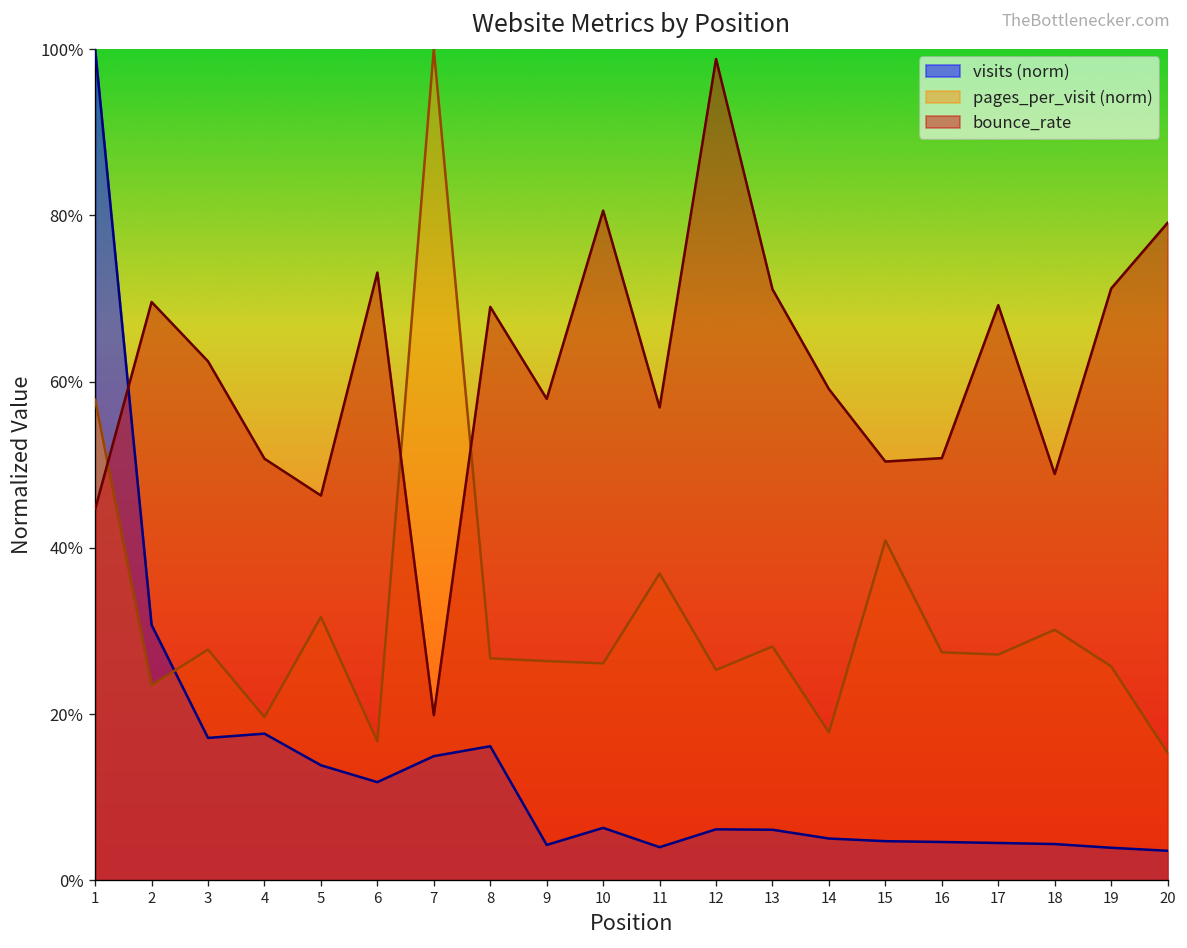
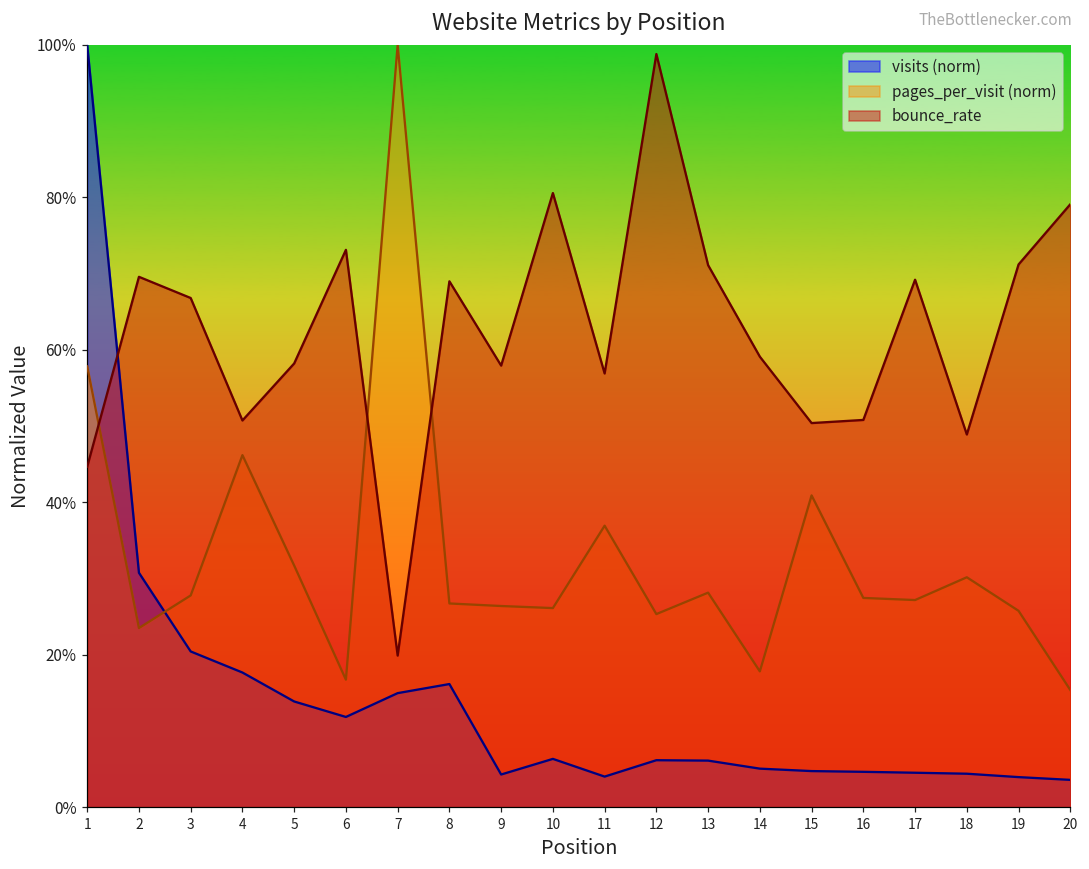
visits (norm), 3: 17% -> 20%
bounce_rate, 3: 62% -> 67%
pages_per_visit (norm), 4: 20% -> 46%
bounce_rate, 5: 46% -> 58%
